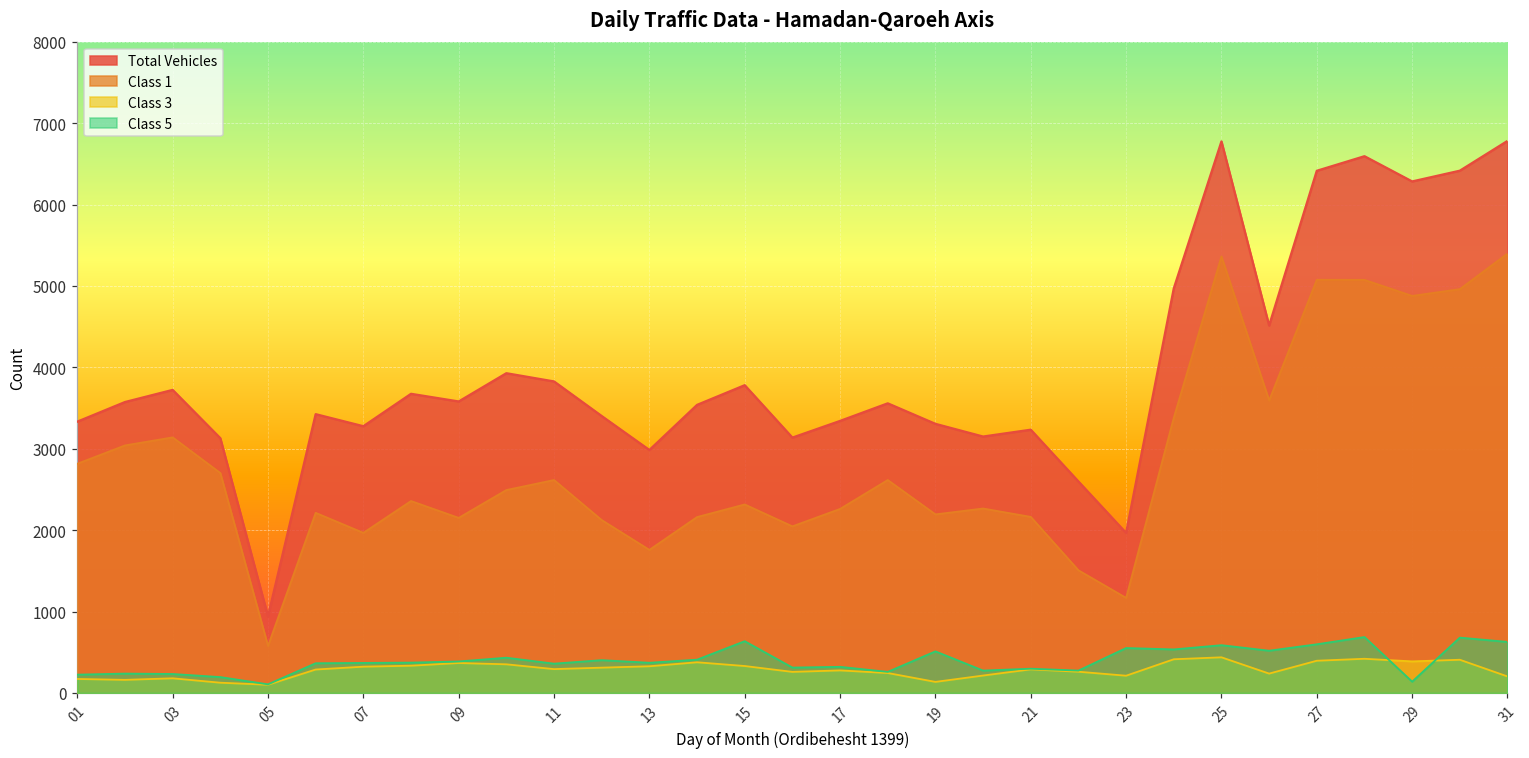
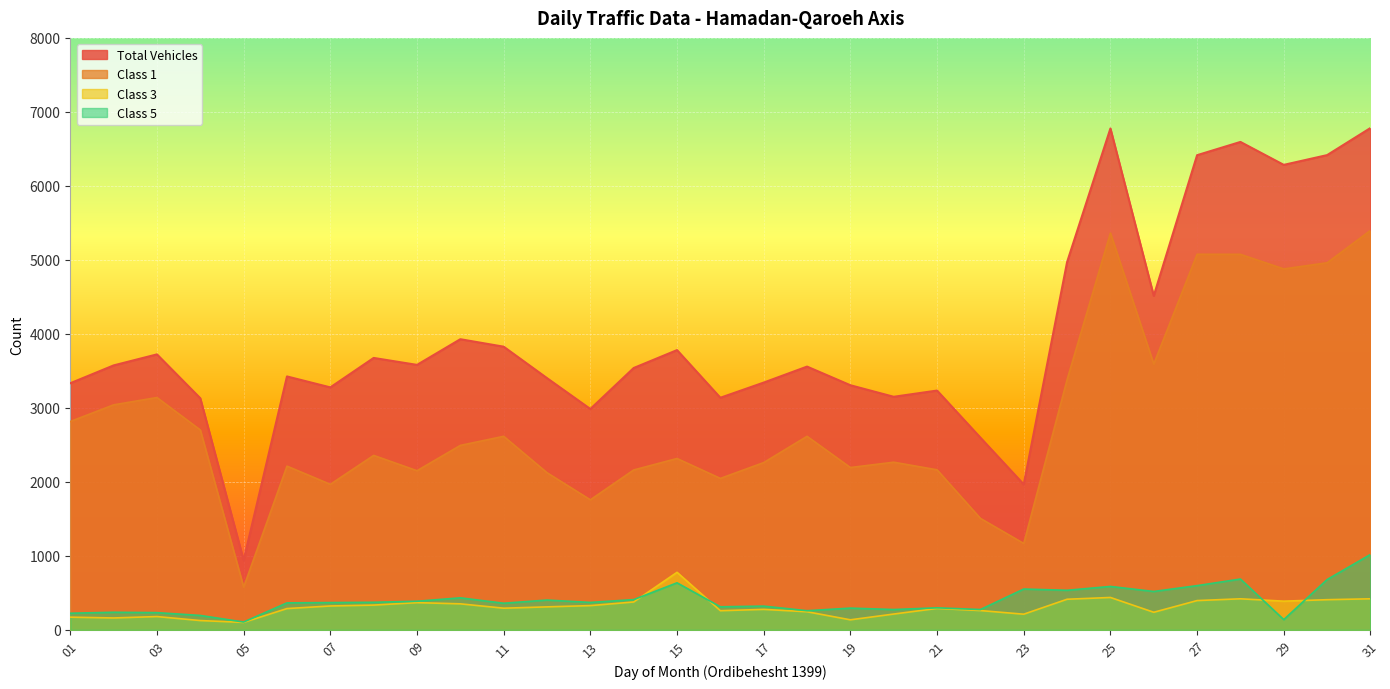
Class 3, 15: 300 -> 800
Class 5, 19: 500 -> 300
Class 3, 31: 200 -> 400
Class 5, 31: 600 -> 1000
